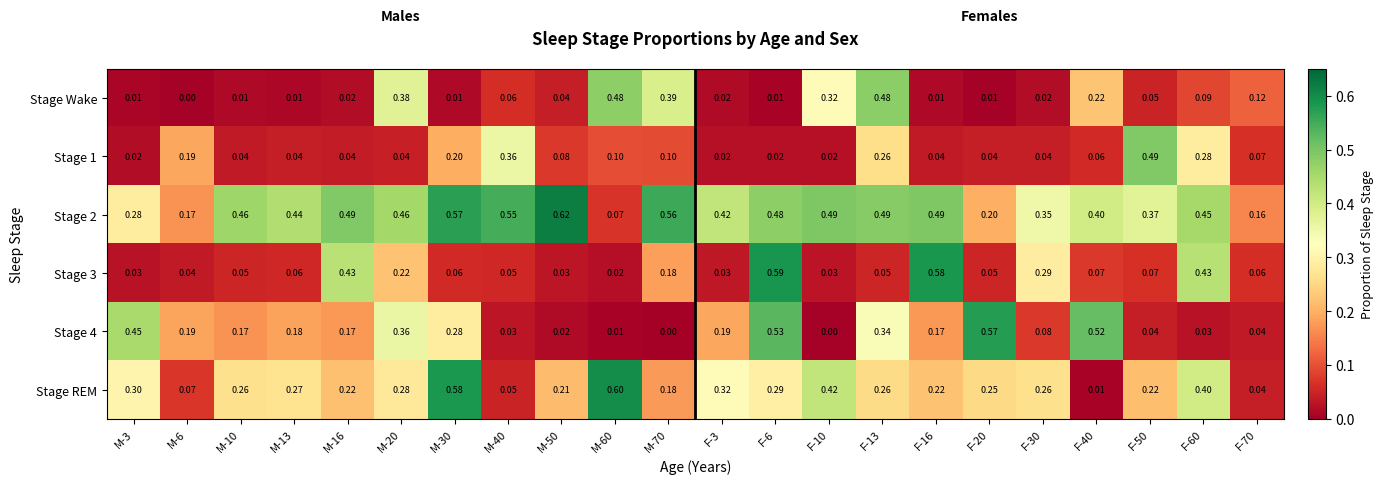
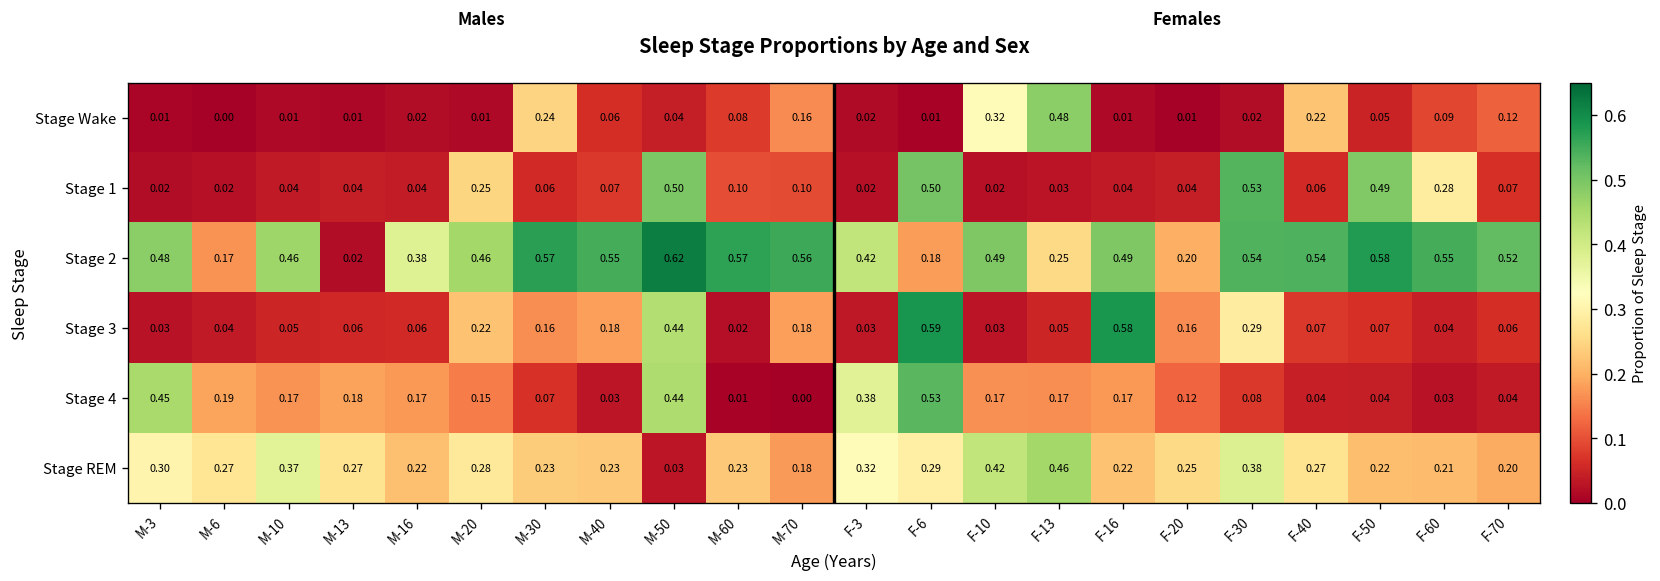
Stage Wake, M-20: 0.38 -> 0.01
Stage Wake, M-30: 0.01 -> 0.24
Stage Wake, M-60: 0.48 -> 0.08
Stage Wake, M-70: 0.39 -> 0.16
Stage 1, M-6: 0.19 -> 0.02
Stage 1, M-20: 0.04 -> 0.25
Stage 1, M-30: 0.20 -> 0.06
Stage 1, M-40: 0.36 -> 0.07
Stage 1, M-50: 0.08 -> 0.50
Stage 1, F-6: 0.02 -> 0.50
Stage 1, F-13: 0.26 -> 0.03
Stage 1, F-30: 0.04 -> 0.53
Stage 2, M-3: 0.28 -> 0.48
Stage 2, M-13: 0.44 -> 0.02
Stage 2, M-16: 0.49 -> 0.38
Stage 2, M-60: 0.07 -> 0.57
Stage 2, F-6: 0.48 -> 0.18
Stage 2, F-13: 0.49 -> 0.25
Stage 2, F-30: 0.35 -> 0.54
Stage 2, F-40: 0.40 -> 0.54
Stage 2, F-50: 0.37 -> 0.58
Stage 2, F-60: 0.45 -> 0.55
Stage 2, F-70: 0.16 -> 0.52
Stage 3, M-16: 0.43 -> 0.06
Stage 3, M-30: 0.06 -> 0.16
Stage 3, M-40: 0.05 -> 0.18
Stage 3, M-50: 0.03 -> 0.44
Stage 3, F-20: 0.05 -> 0.16
Stage 3, F-60: 0.43 -> 0.04
Stage 4, M-20: 0.36 -> 0.15
Stage 4, M-30: 0.28 -> 0.07
Stage 4, M-50: 0.02 -> 0.44
Stage 4, F-3: 0.19 -> 0.38
Stage 4, F-10: 0.00 -> 0.17
Stage 4, F-13: 0.34 -> 0.17
Stage 4, F-20: 0.57 -> 0.12
Stage 4, F-40: 0.52 -> 0.04
Stage REM, M-6: 0.07 -> 0.27
Stage REM, M-10: 0.26 -> 0.37
Stage REM, M-30: 0.58 -> 0.23
Stage REM, M-40: 0.05 -> 0.23
Stage REM, M-50: 0.21 -> 0.03
Stage REM, M-60: 0.60 -> 0.23
Stage REM, F-13: 0.26 -> 0.46
Stage REM, F-30: 0.26 -> 0.38
Stage REM, F-40: 0.01 -> 0.27
Stage REM, F-60: 0.40 -> 0.21
Stage REM, F-70: 0.04 -> 0.20
